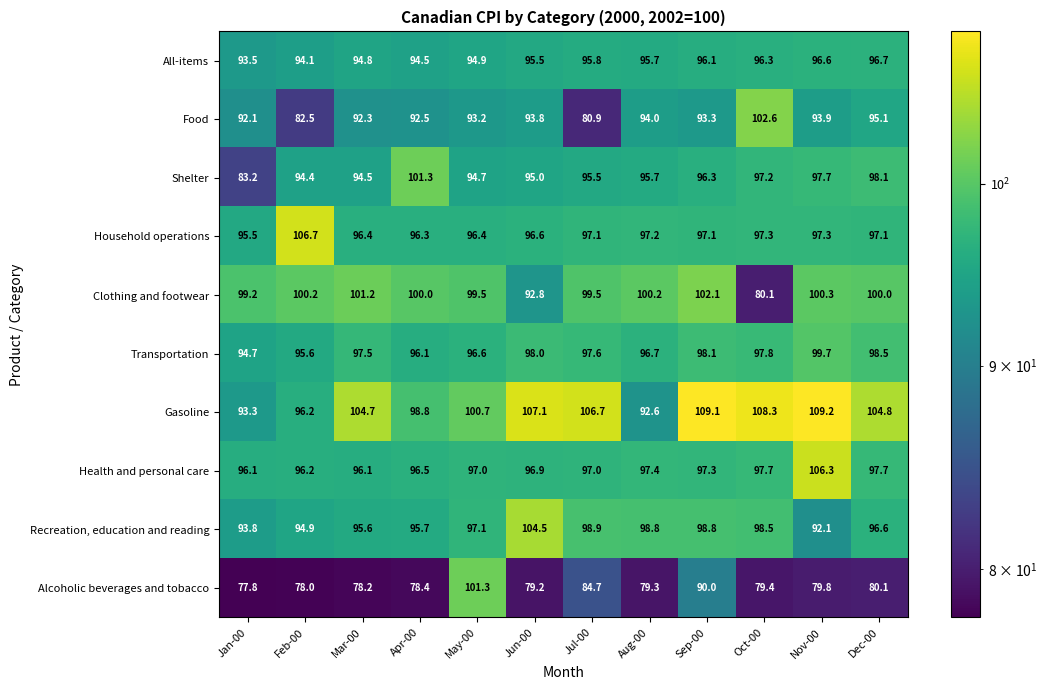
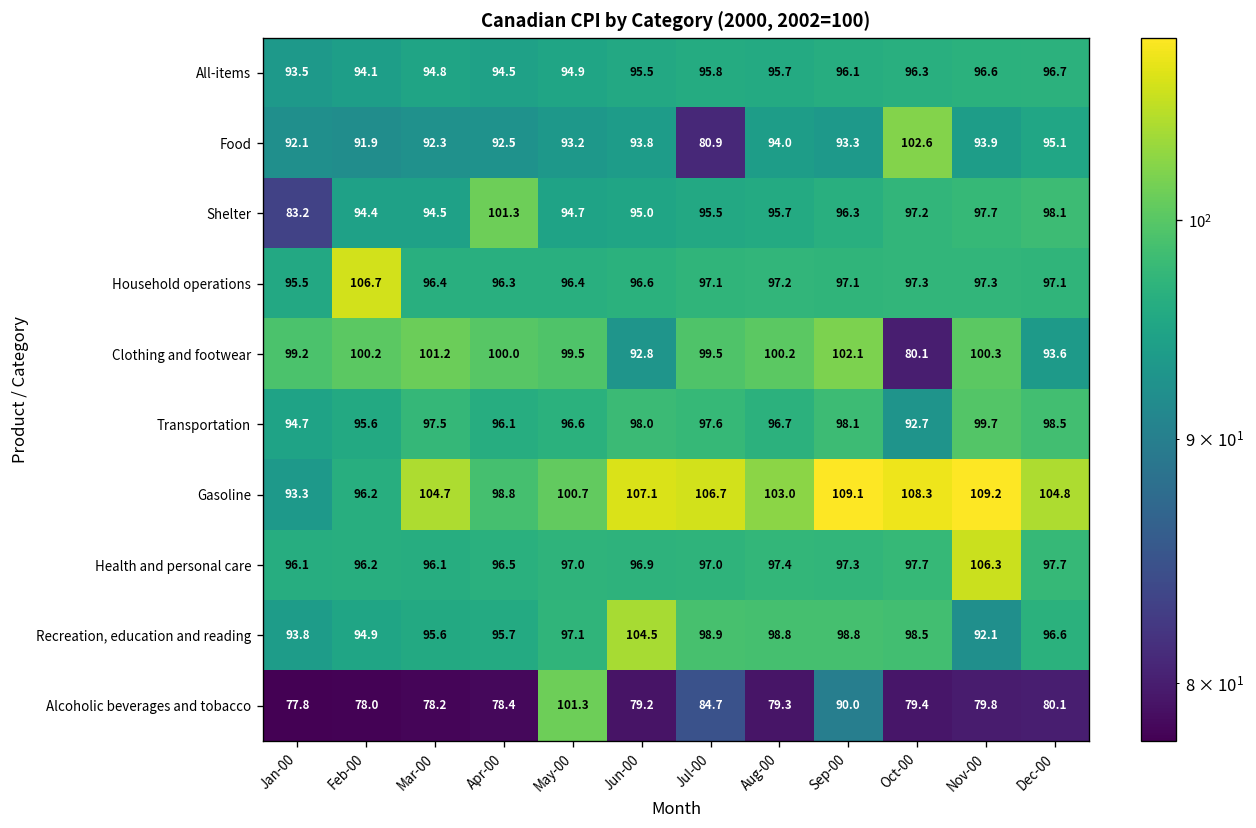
Food, Feb-00: 82.5 -> 91.9
Clothing and footwear, Dec-00: 100.0 -> 93.6
Transportation, Oct-00: 97.8 -> 92.7
Gasoline, Aug-00: 92.6 -> 103.0
